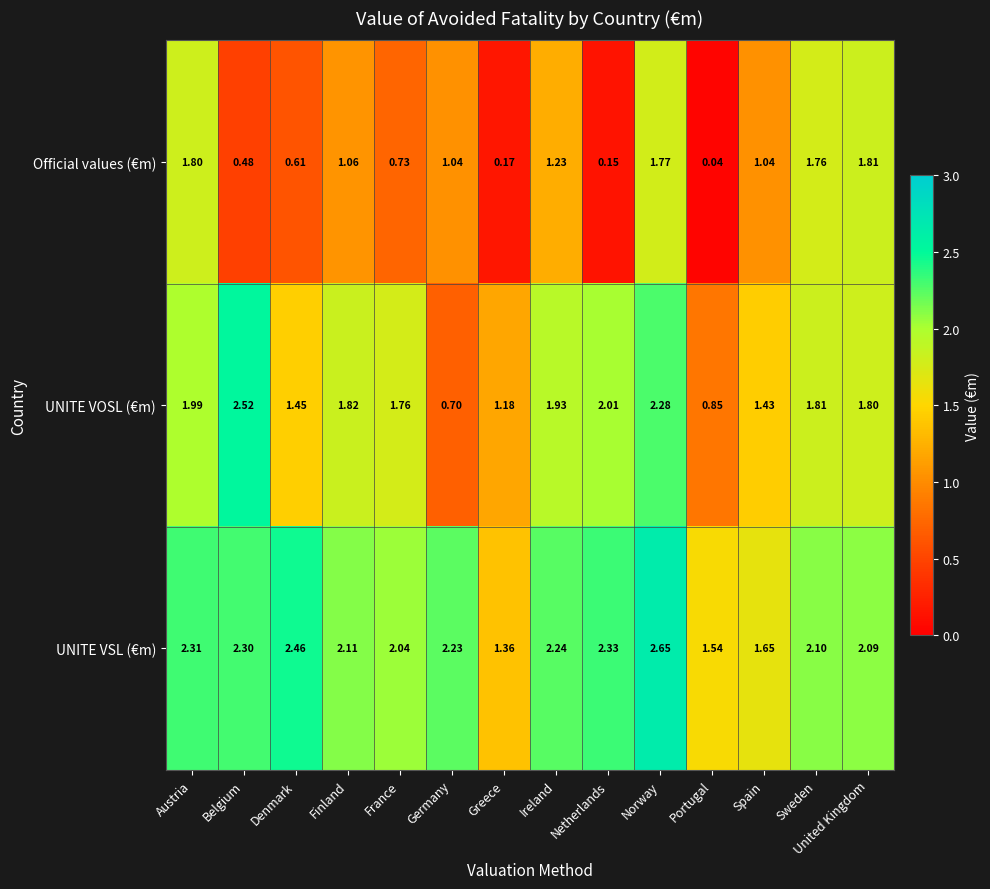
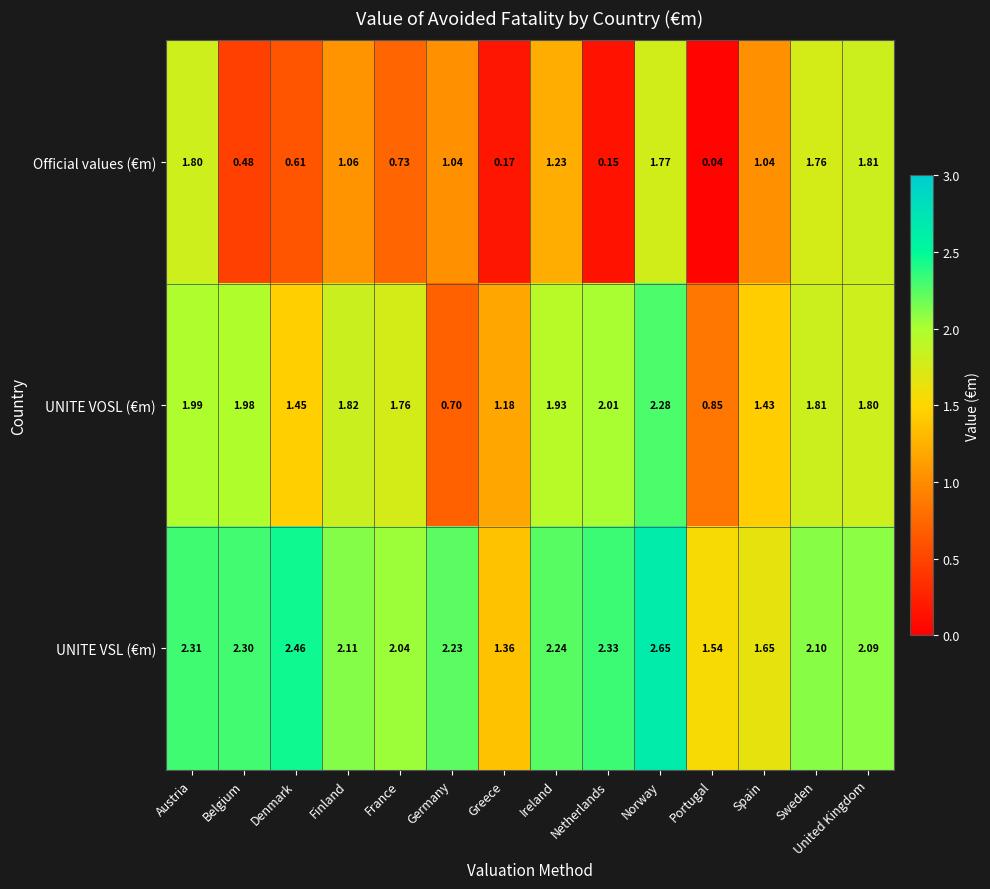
UNITE VOSL (€m), Belgium: 2.52 -> 1.98
